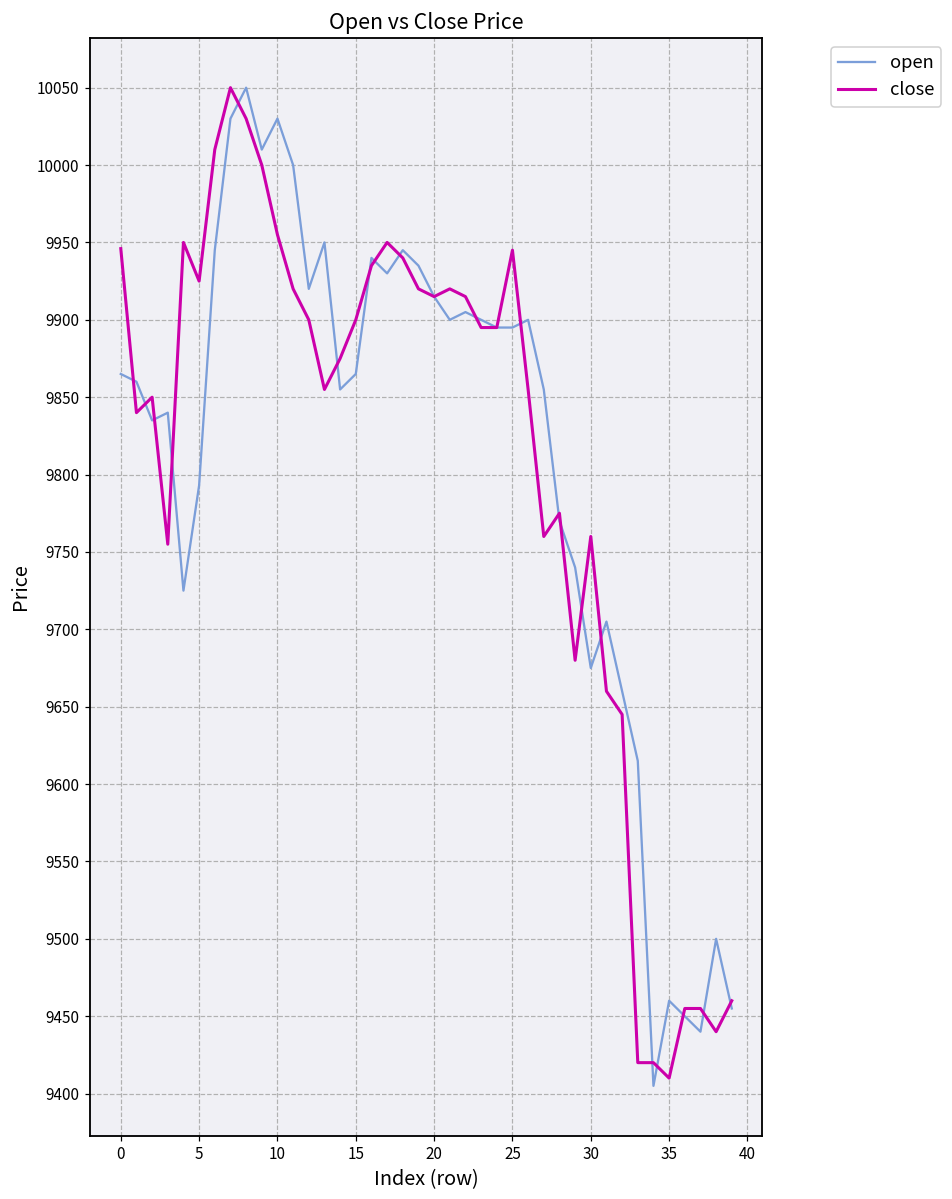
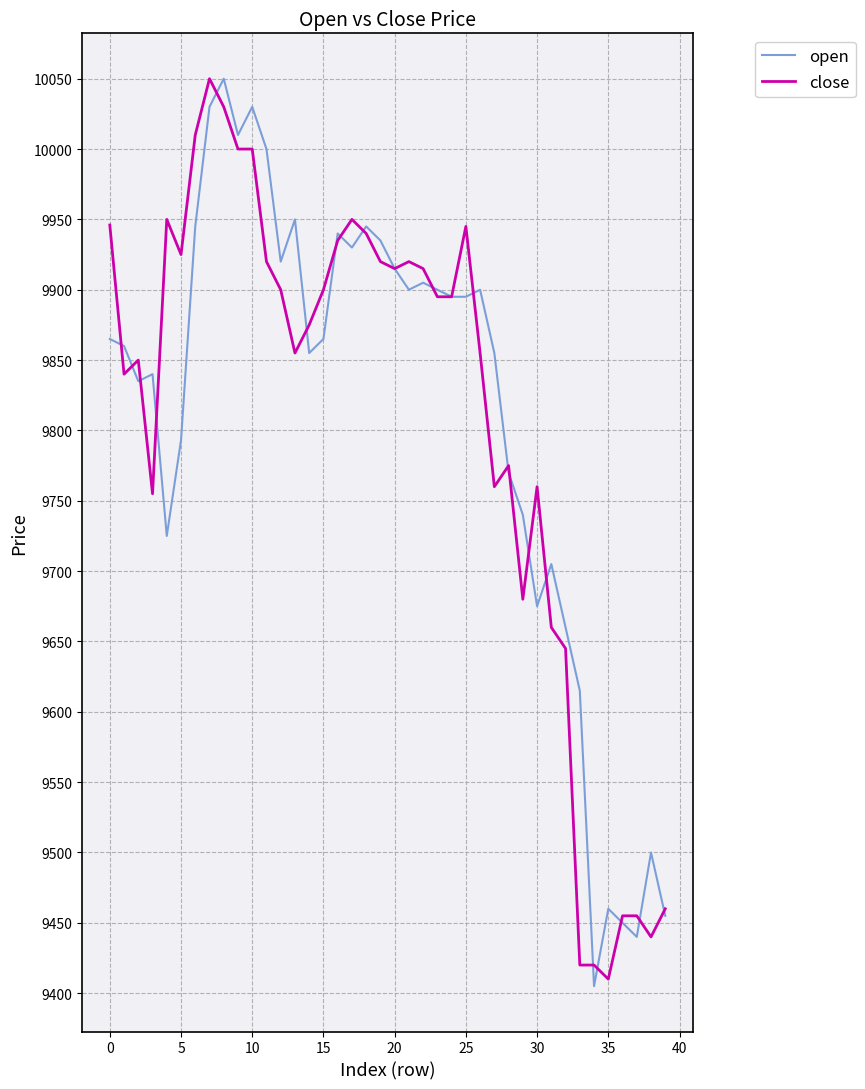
close, 10: 9955 -> 10000
